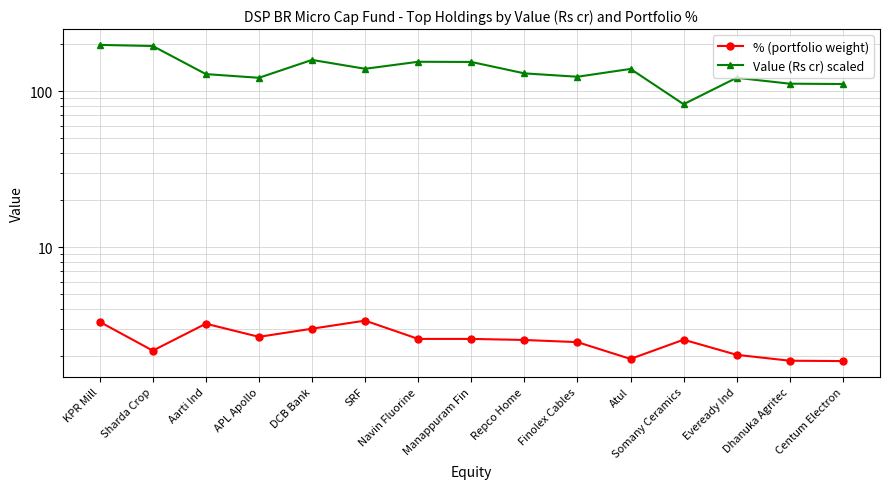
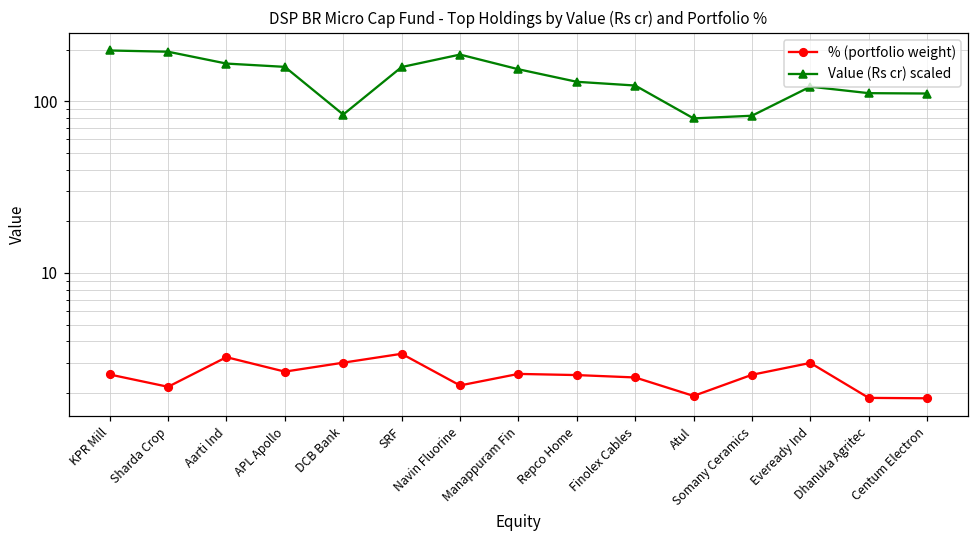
% (portfolio weight), KPR Mill: 3.3 -> 2.6
Value (Rs cr) scaled, Aarti Ind: 130 -> 170
Value (Rs cr) scaled, APL Apollo: 120 -> 160
Value (Rs cr) scaled, DCB Bank: 160 -> 80
Value (Rs cr) scaled, SRF: 140 -> 160
% (portfolio weight), Navin Fluorine: 2.6 -> 2.2
Value (Rs cr) scaled, Navin Fluorine: 150 -> 190
Value (Rs cr) scaled, Atul: 140 -> 80
% (portfolio weight), Eveready Ind: 2.0 -> 3.0
